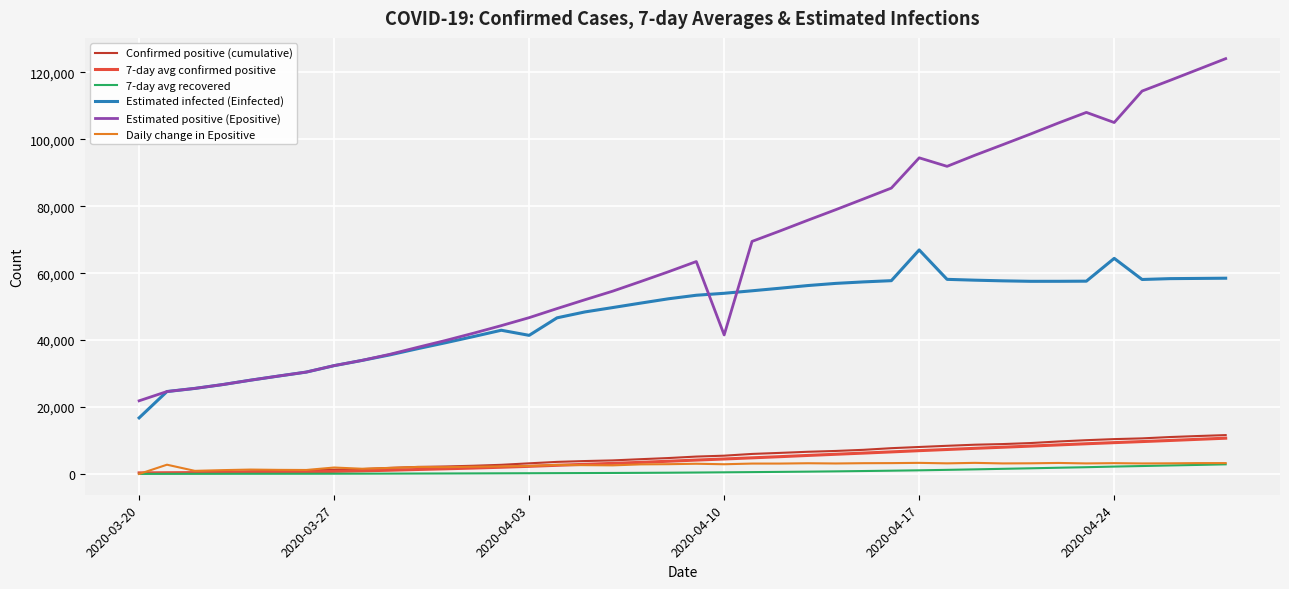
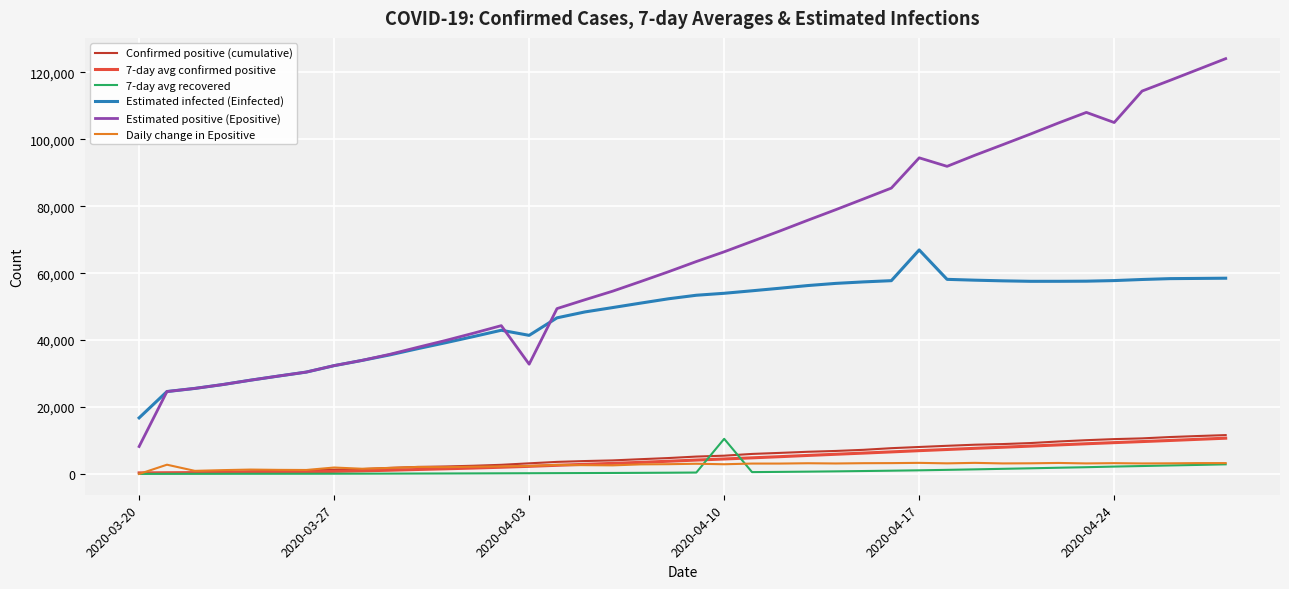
Estimated positive (Epositive), 2020-03-20: 22,000 -> 8,000
Estimated positive (Epositive), 2020-04-03: 47,000 -> 33,000
7-day avg recovered, 2020-04-10: 0 -> 11,000
Estimated positive (Epositive), 2020-04-10: 42,000 -> 66,000
Estimated infected (Einfected), 2020-04-24: 64,000 -> 58,000
